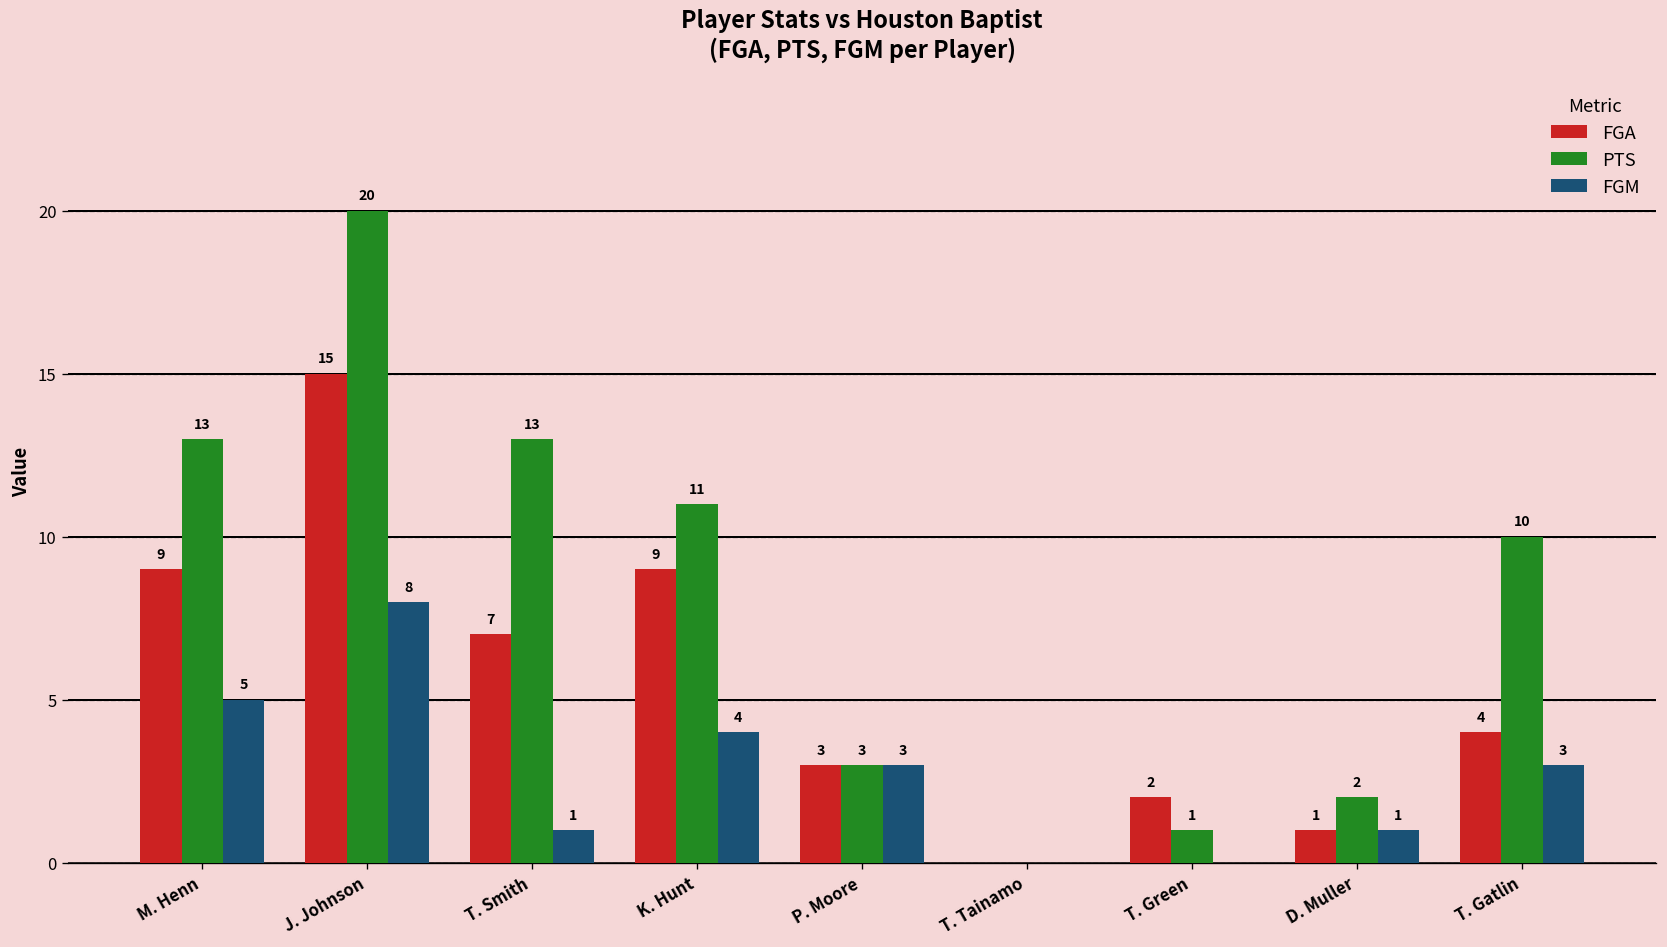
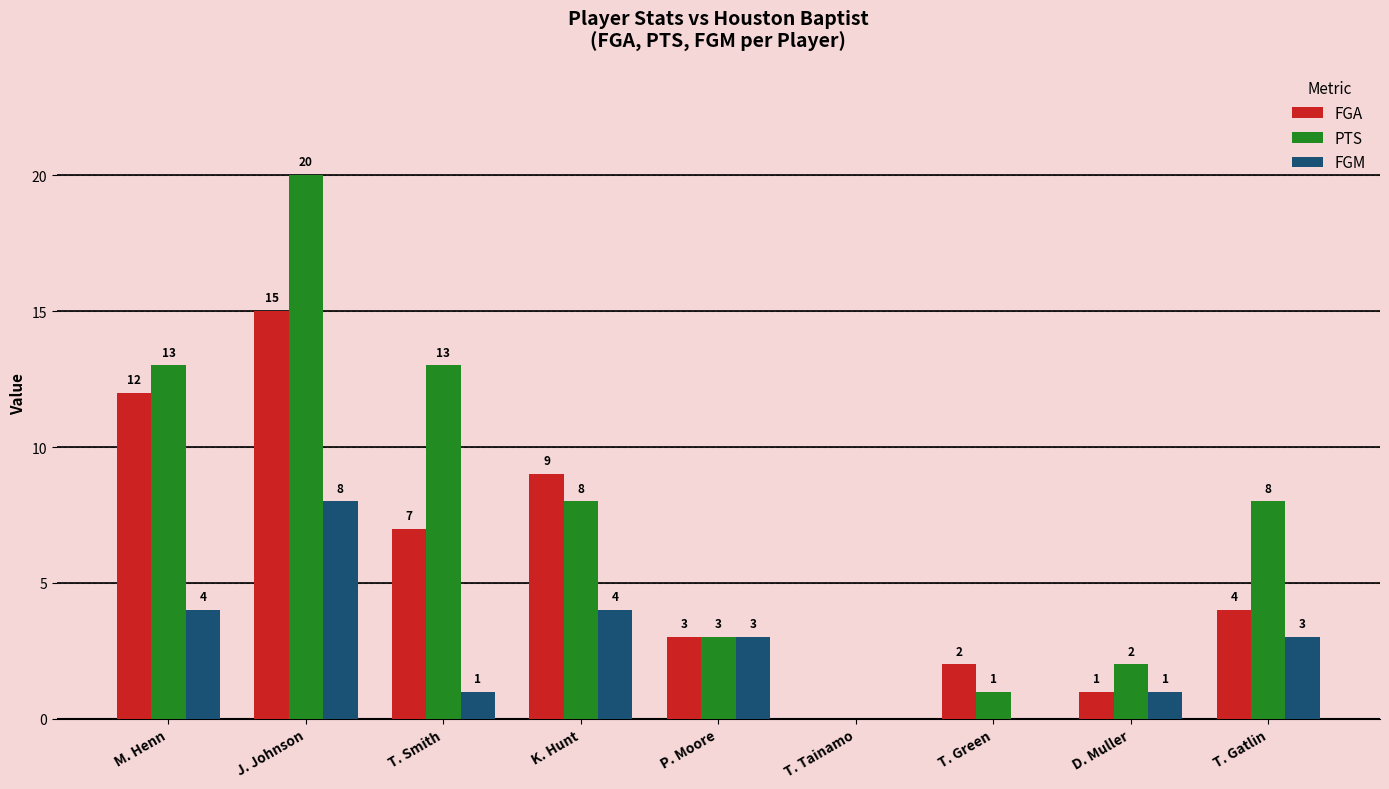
FGA, M. Henn: 9 -> 12
FGM, M. Henn: 5 -> 4
PTS, K. Hunt: 11 -> 8
PTS, T. Gatlin: 10 -> 8
